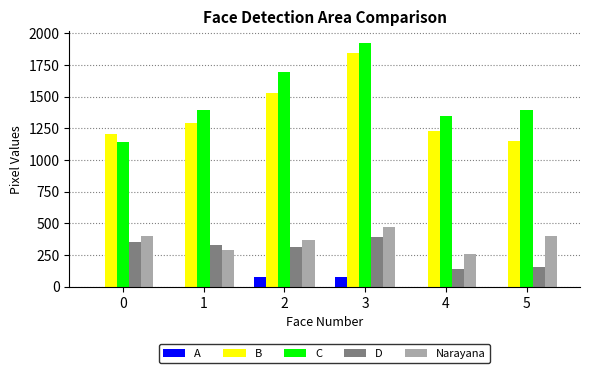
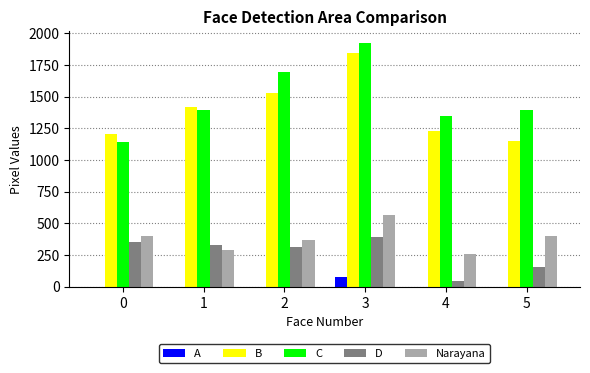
B, 1: 1290 -> 1420
A, 2: 80 -> 0
Narayana, 3: 470 -> 570
D, 4: 140 -> 50
